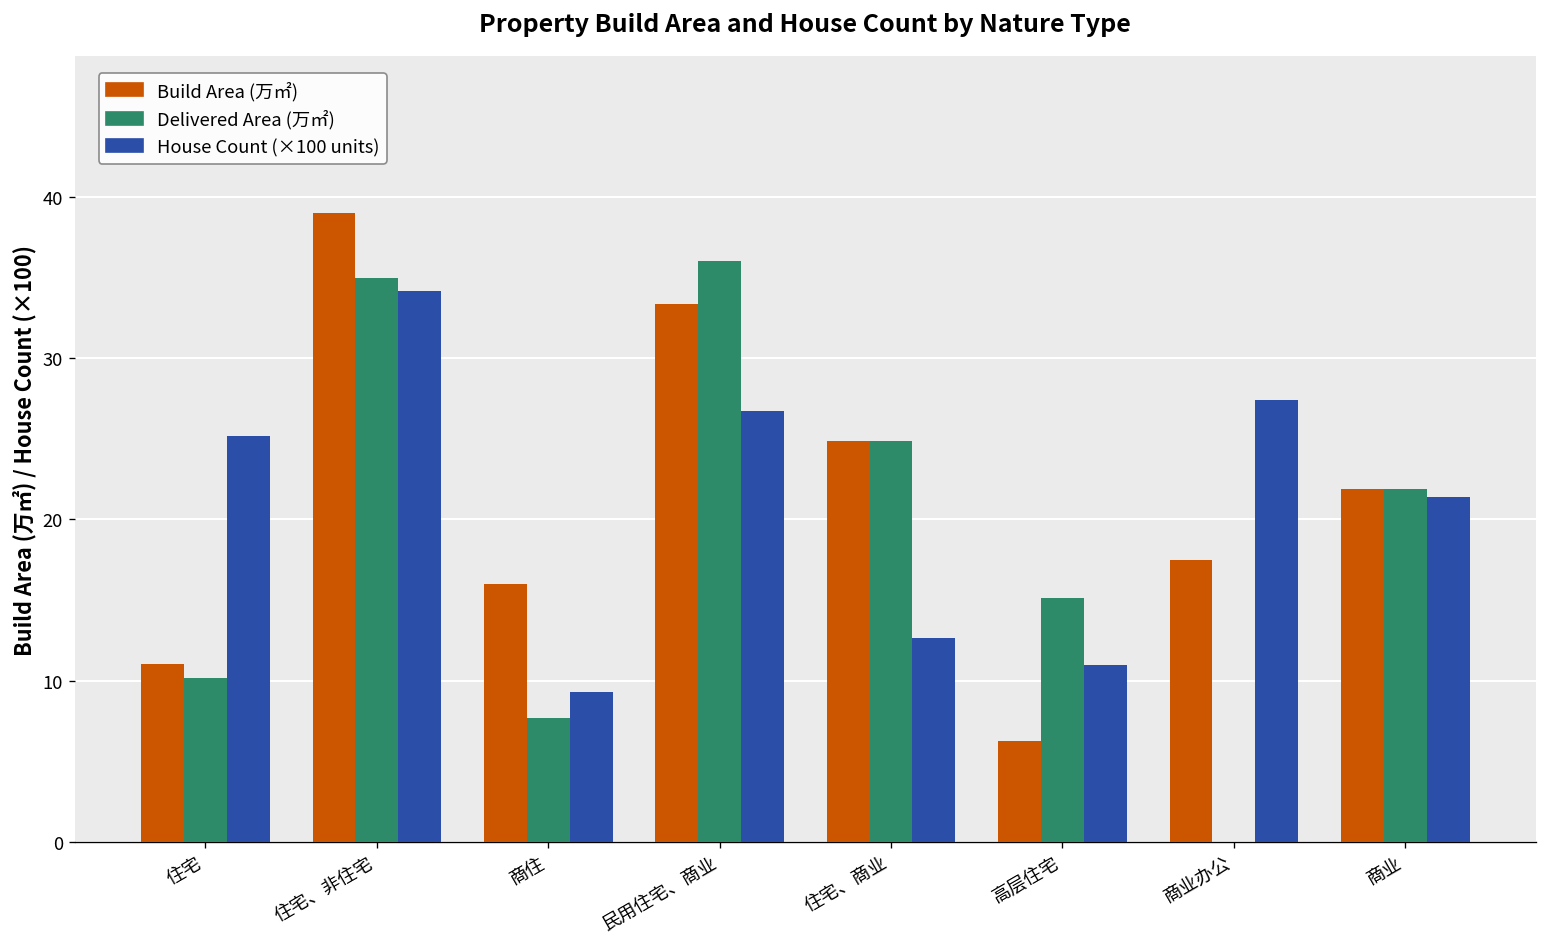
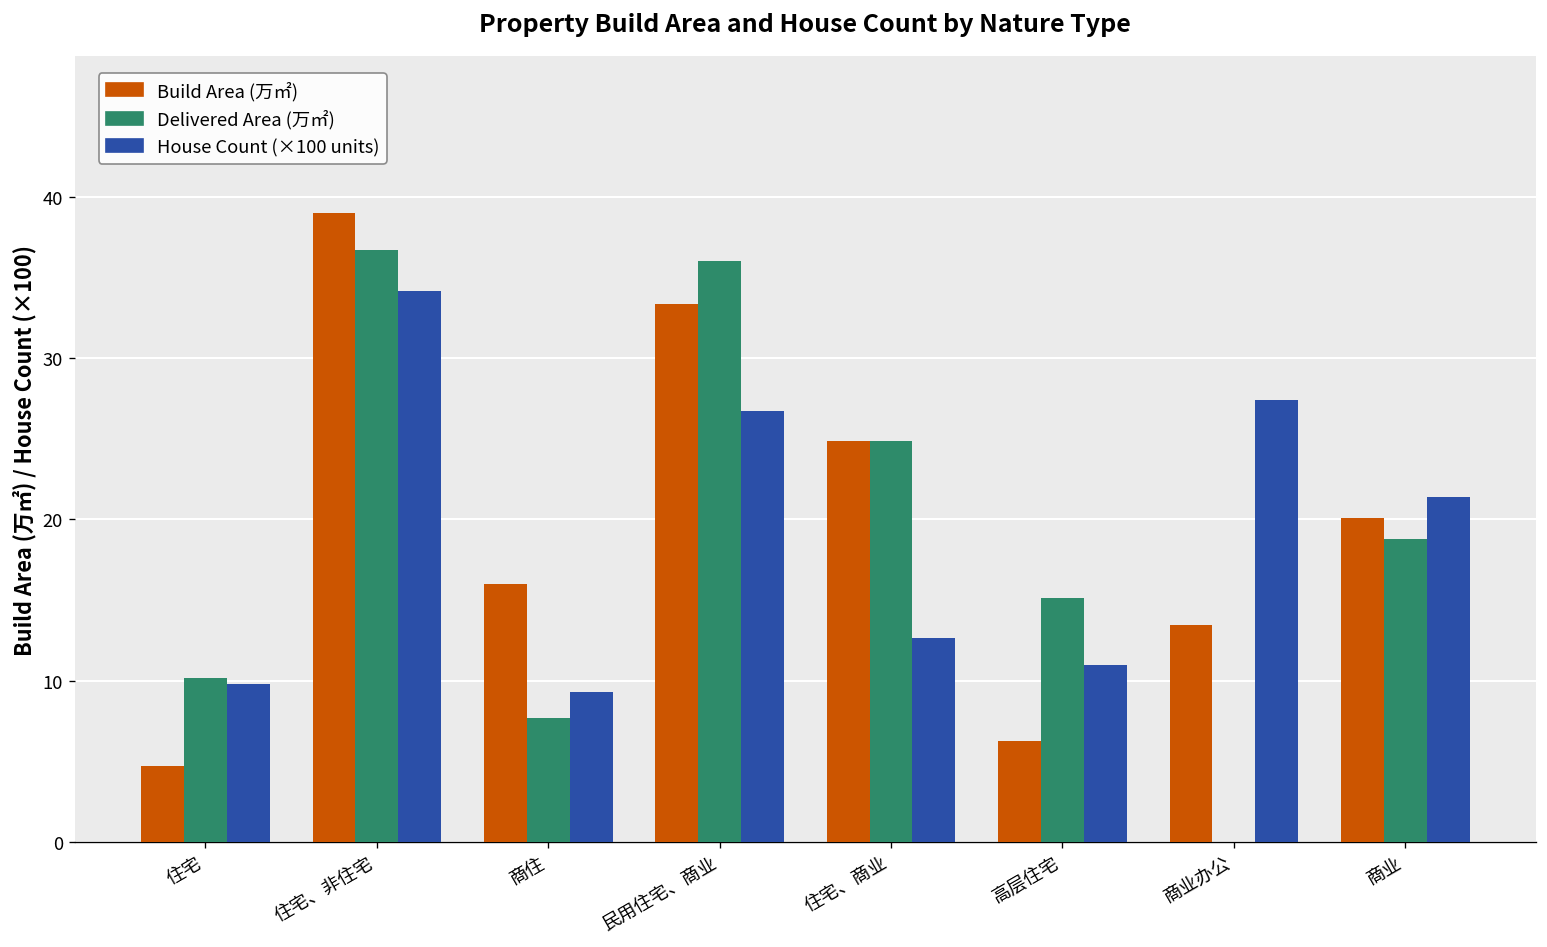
Build Area (万㎡), 住宅: 11.1 -> 4.7
House Count (×100 units), 住宅: 25.2 -> 9.8
Delivered Area (万㎡), 住宅、非住宅: 35.0 -> 36.7
Build Area (万㎡), 商业办公: 17.5 -> 13.4
Build Area (万㎡), 商业: 21.9 -> 20.1
Delivered Area (万㎡), 商业: 21.9 -> 18.8
